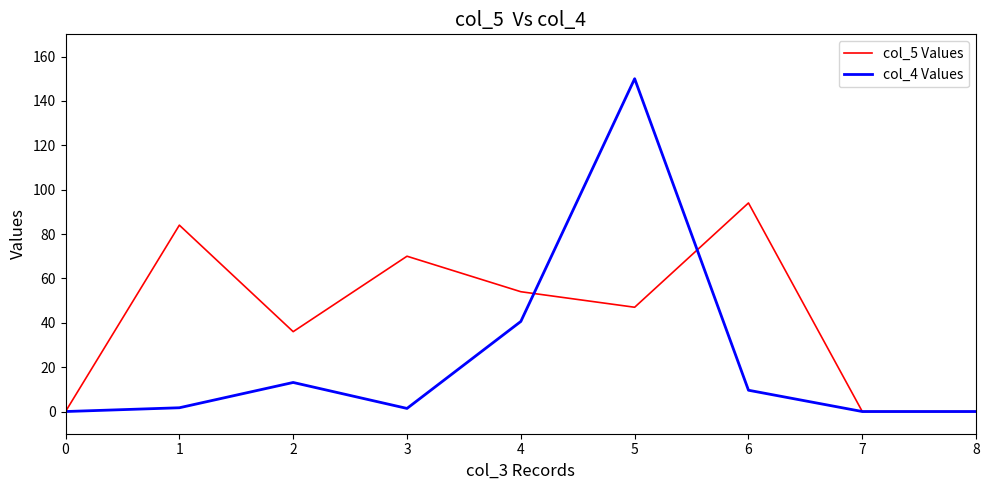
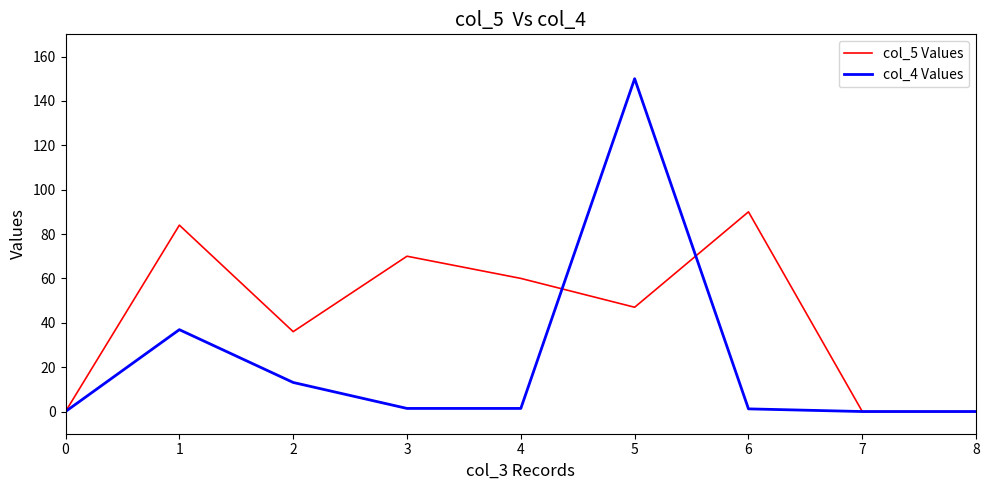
col_4 Values, 1: 2 -> 37
col_5 Values, 4: 54 -> 60
col_4 Values, 4: 41 -> 1
col_5 Values, 6: 94 -> 90
col_4 Values, 6: 10 -> 1
